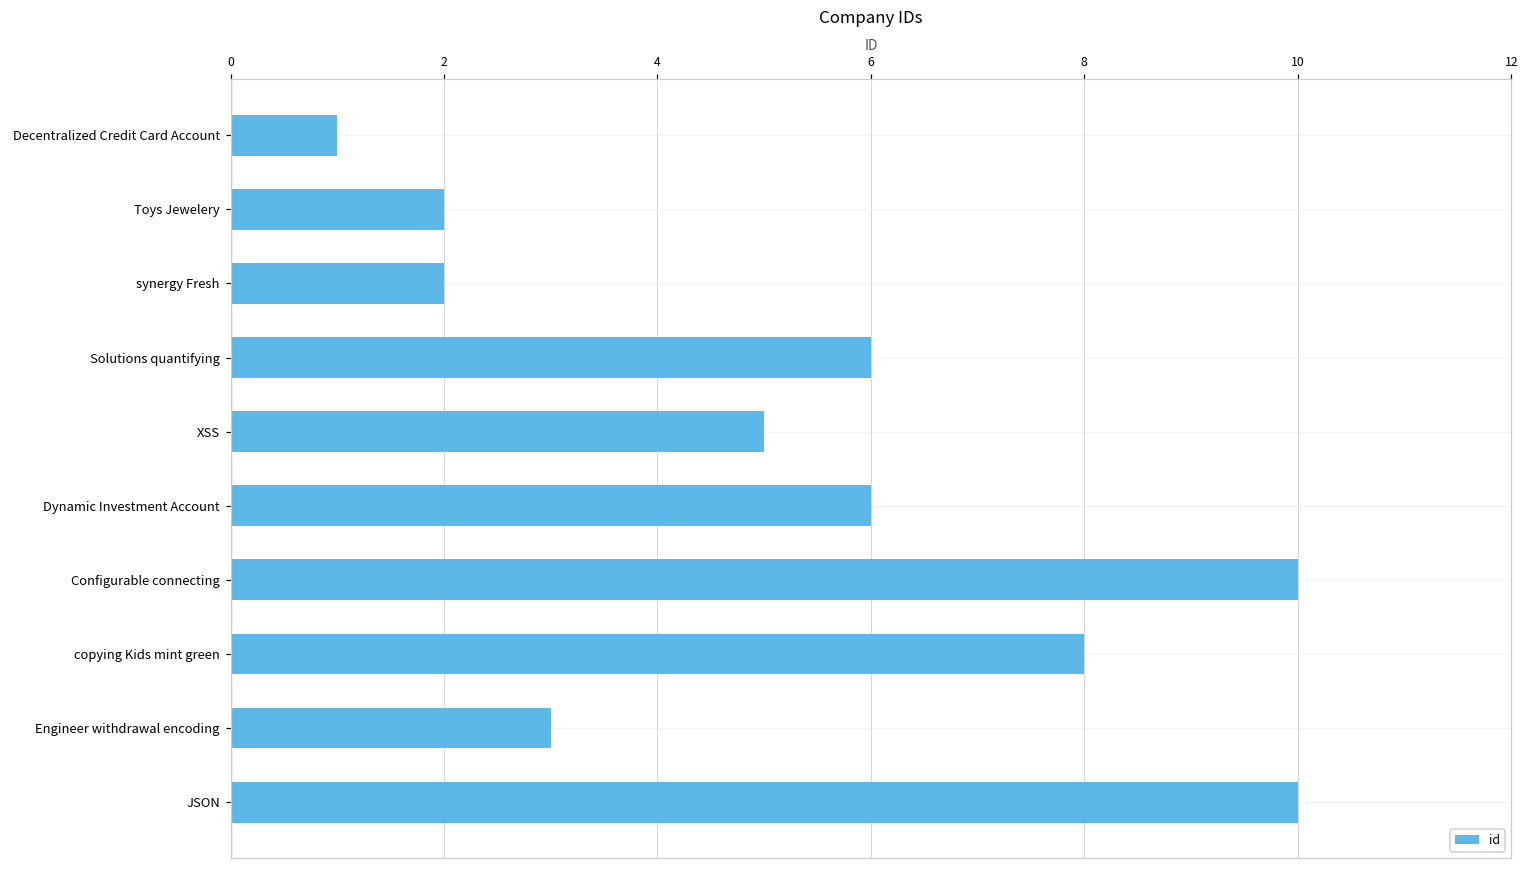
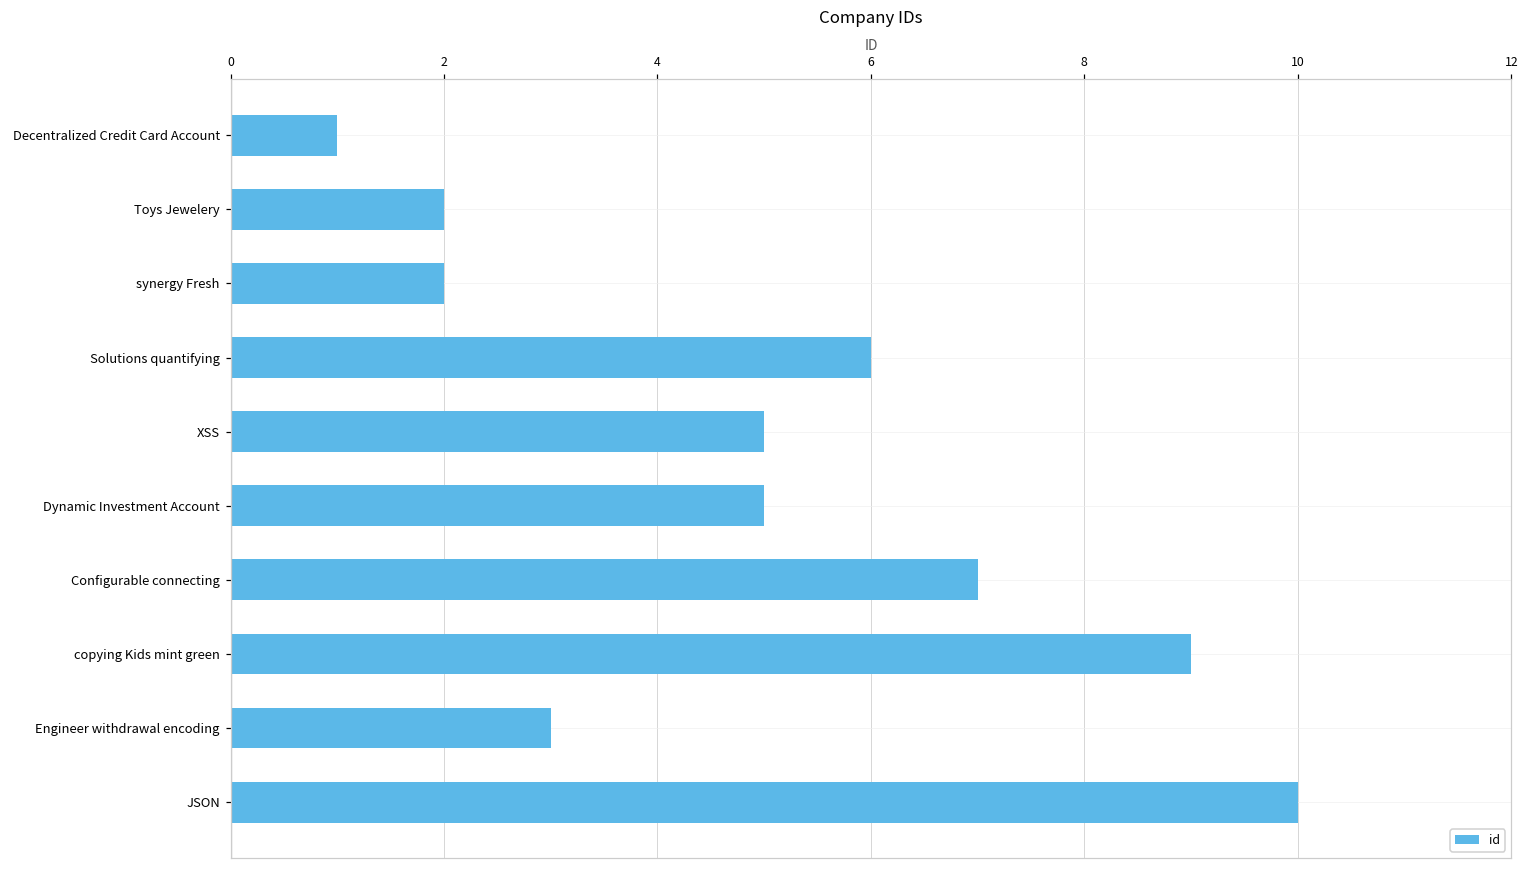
Dynamic Investment Account: 6 -> 5
Configurable connecting: 10 -> 7
copying Kids mint green: 8 -> 9
